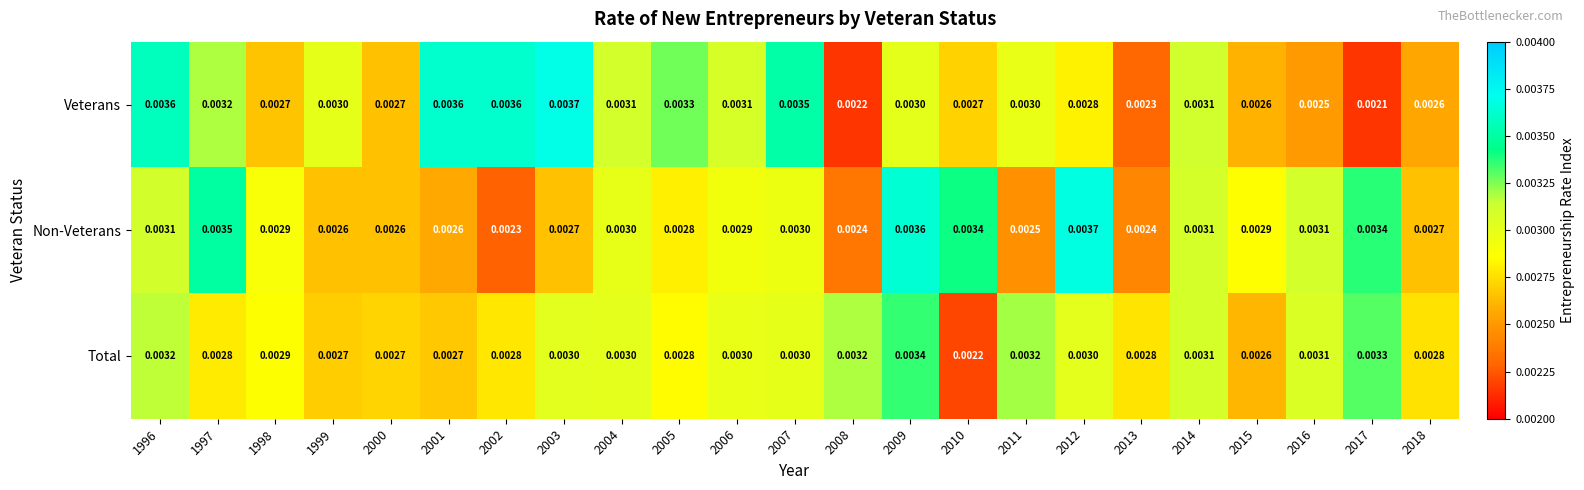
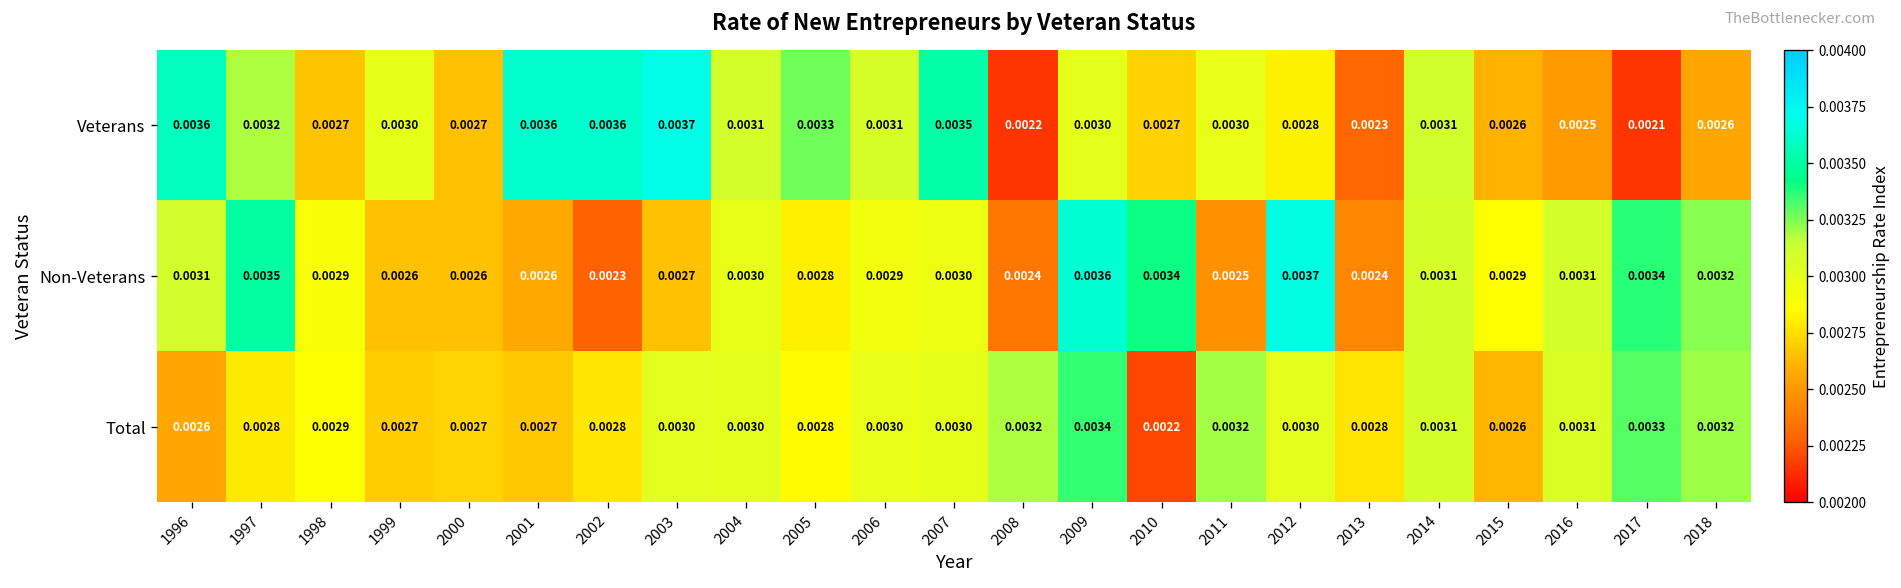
Non-Veterans, 2018: 0.0027 -> 0.0032
Total, 1996: 0.0032 -> 0.0026
Total, 2018: 0.0028 -> 0.0032
